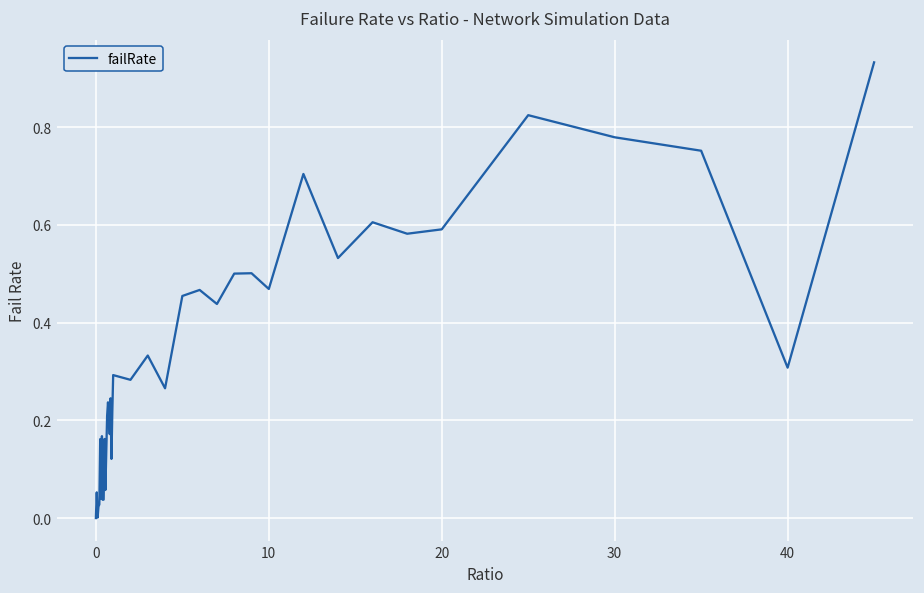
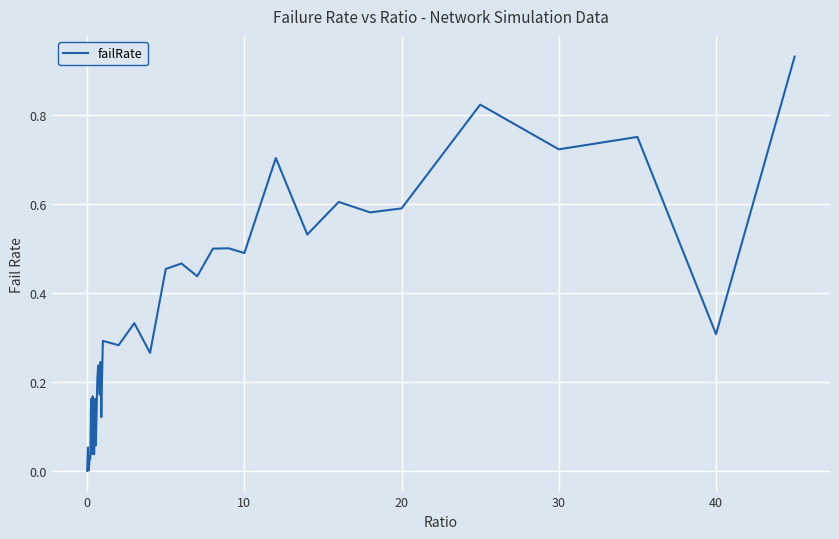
10: 0.47 -> 0.49
30: 0.78 -> 0.72
